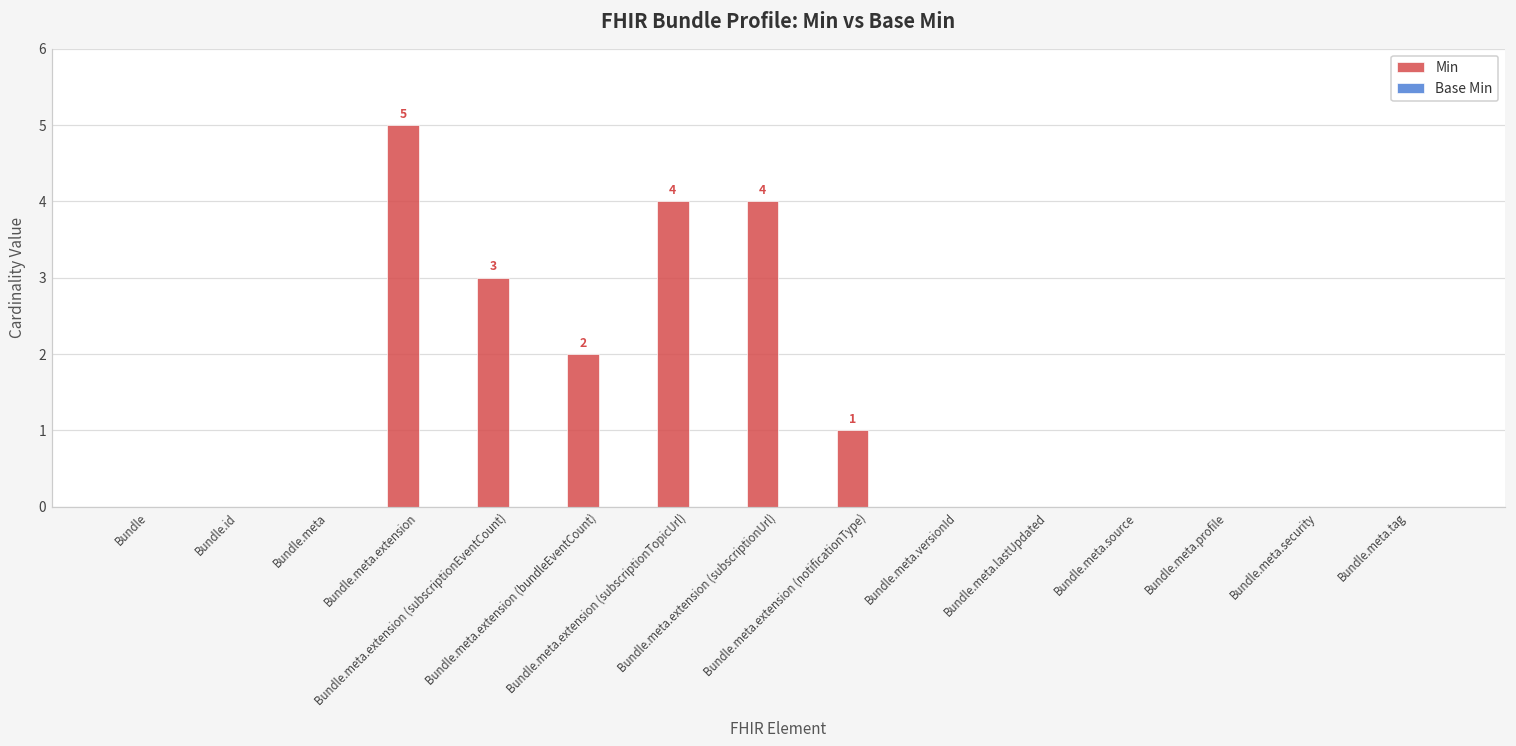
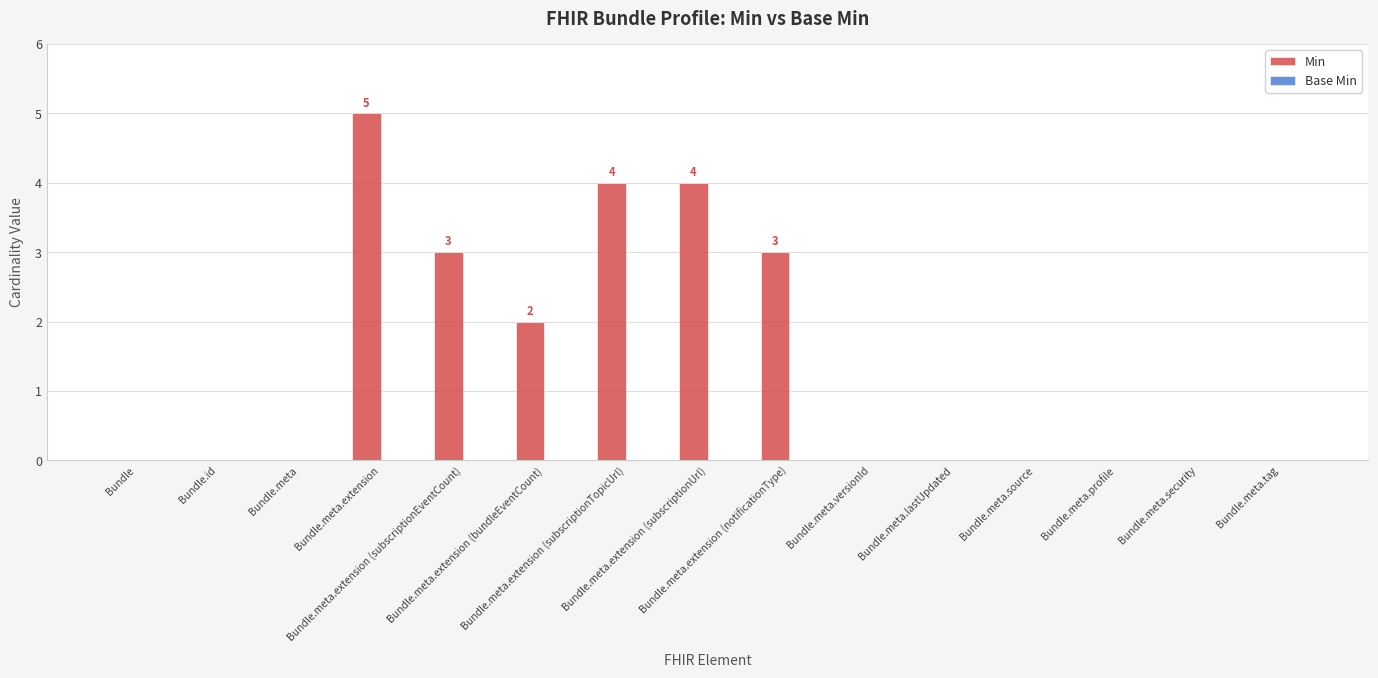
Min, Bundle.meta.extension (notificationType): 1 -> 3
